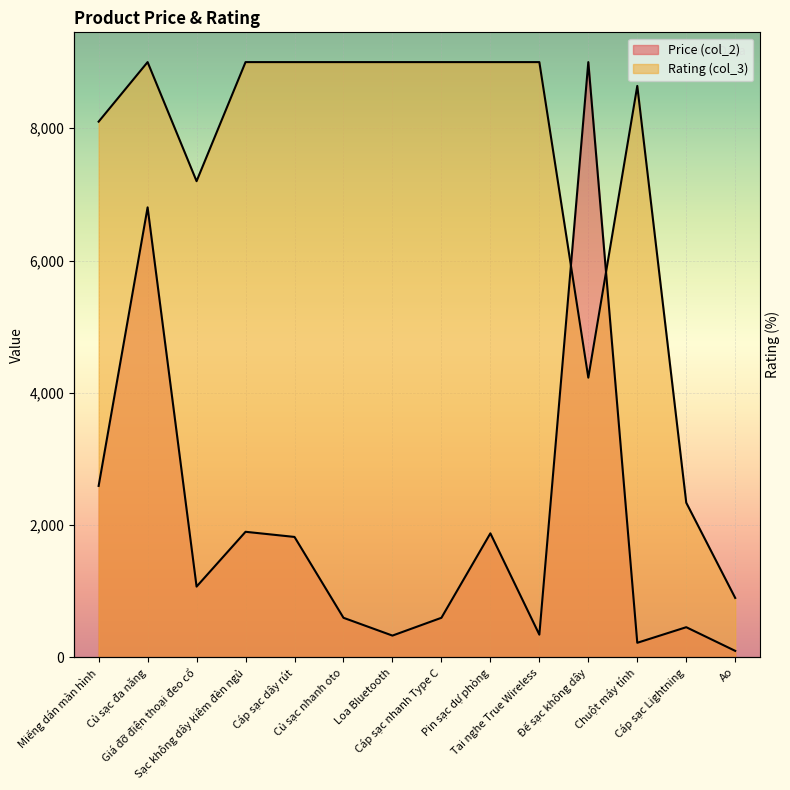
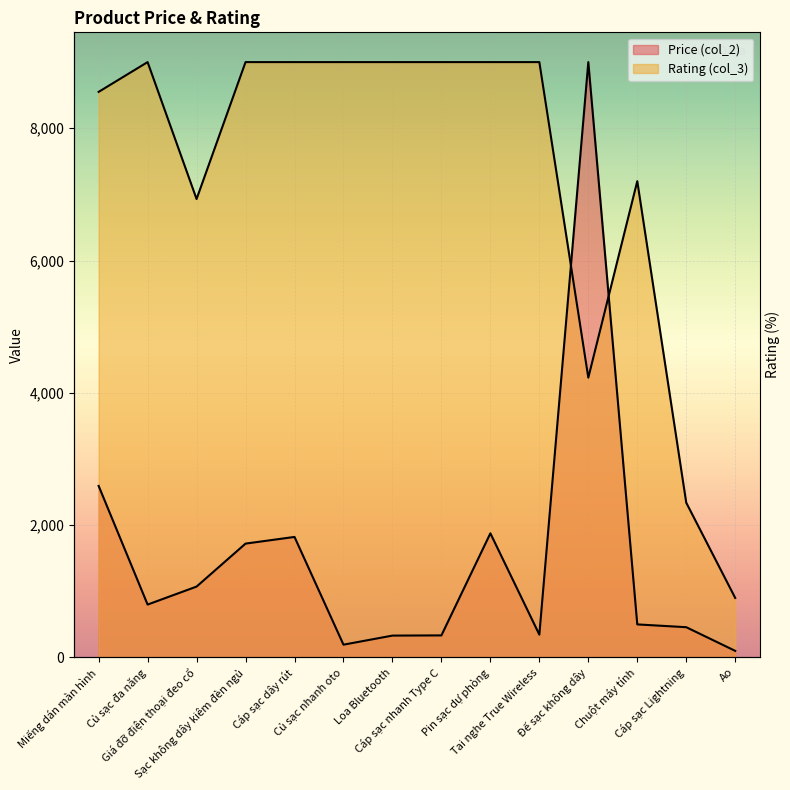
Rating (col_3), Miếng dán màn hình: 8,100 -> 8,600
Price (col_2), Củ sạc đa năng: 6,800 -> 800
Rating (col_3), Giá đỡ điện thoại đeo cổ: 7,200 -> 6,900
Price (col_2), Sạc không dây kiêm đèn ngủ: 1,900 -> 1,700
Price (col_2), Củ sạc nhanh oto: 600 -> 200
Price (col_2), Cáp sạc nhanh Type C: 600 -> 300
Price (col_2), Chuột máy tính: 200 -> 500
Rating (col_3), Chuột máy tính: 8,600 -> 7,200
